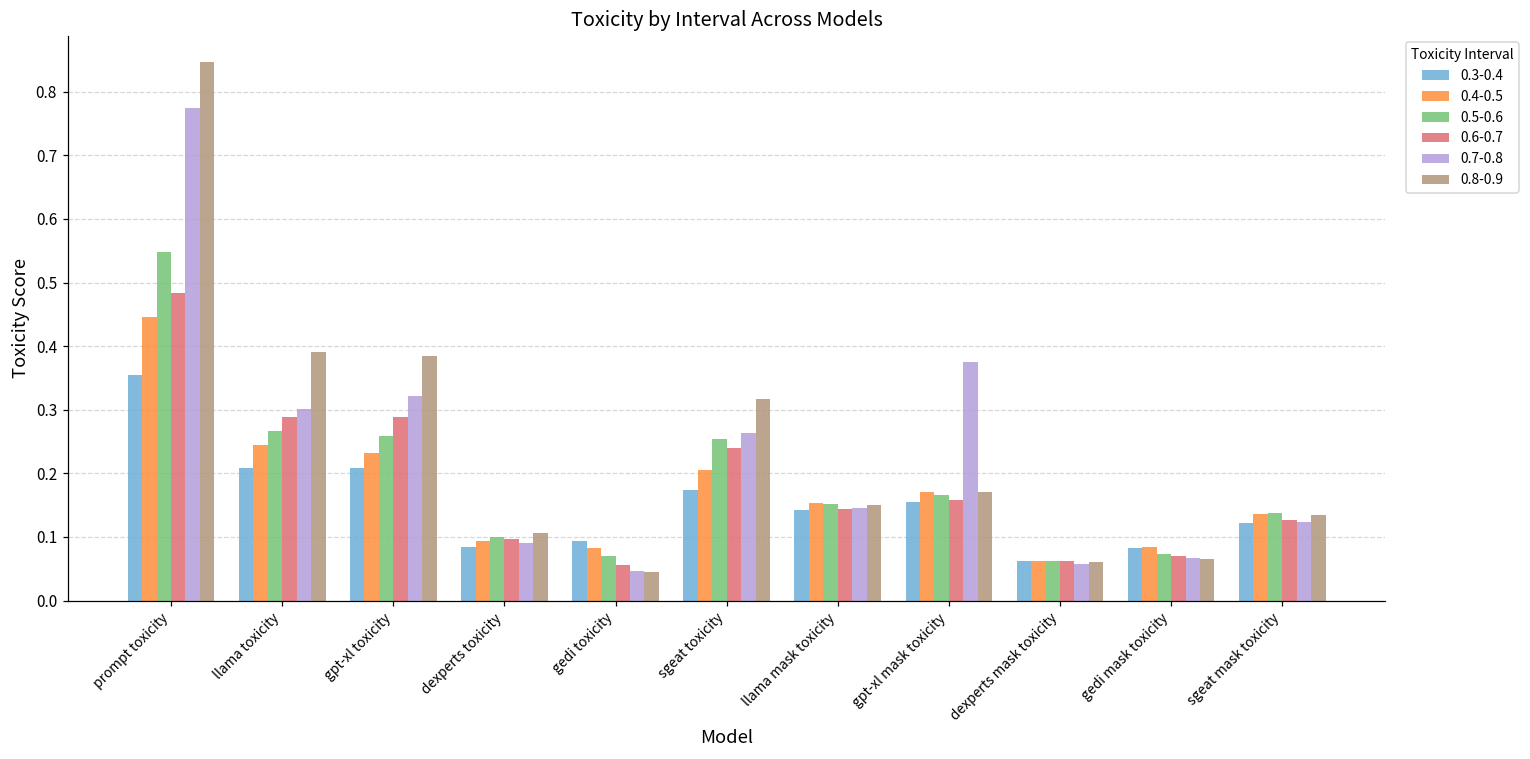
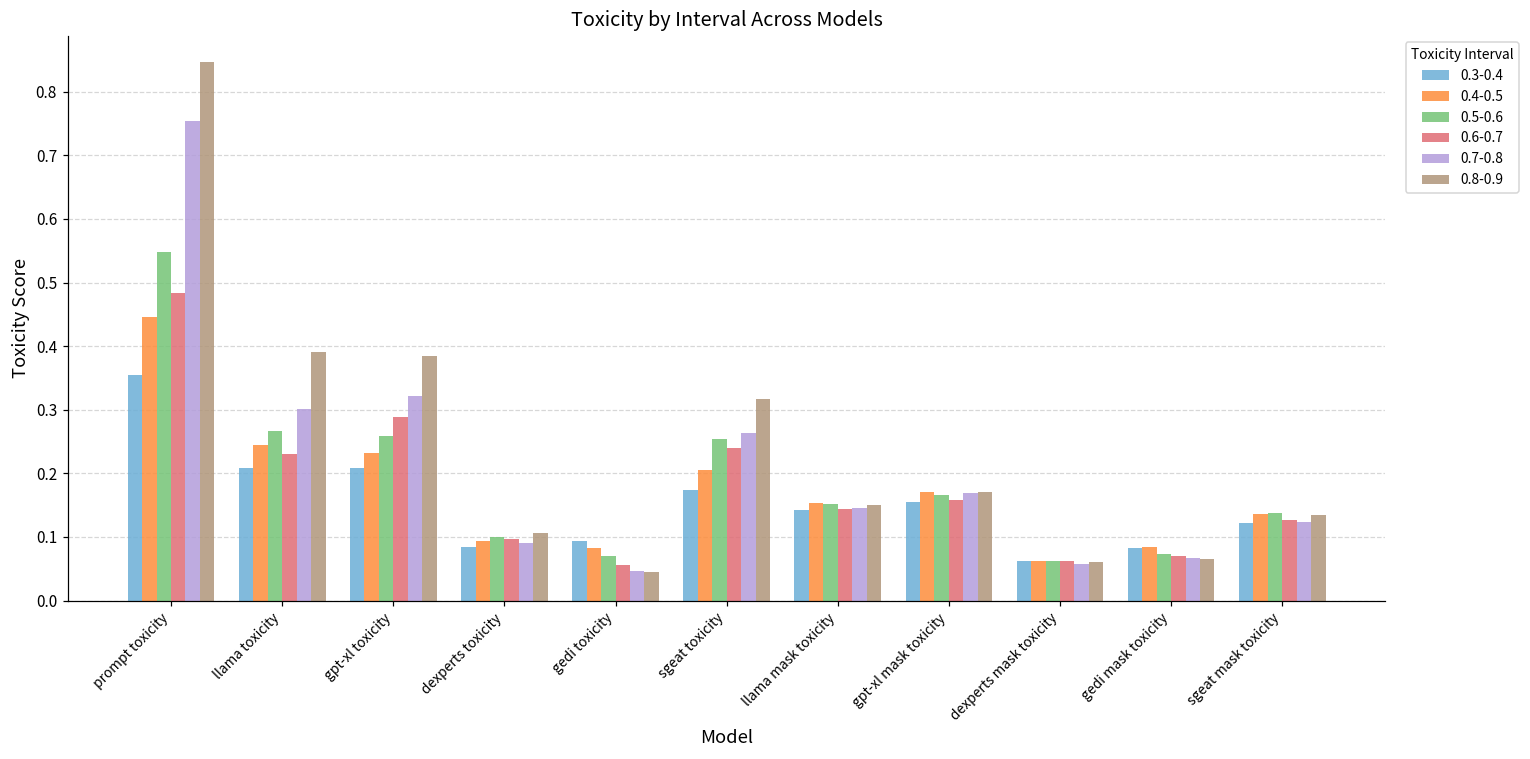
0.7-0.8, prompt toxicity: 0.77 -> 0.75
0.6-0.7, llama toxicity: 0.29 -> 0.23
0.7-0.8, gpt-xl mask toxicity: 0.37 -> 0.17
